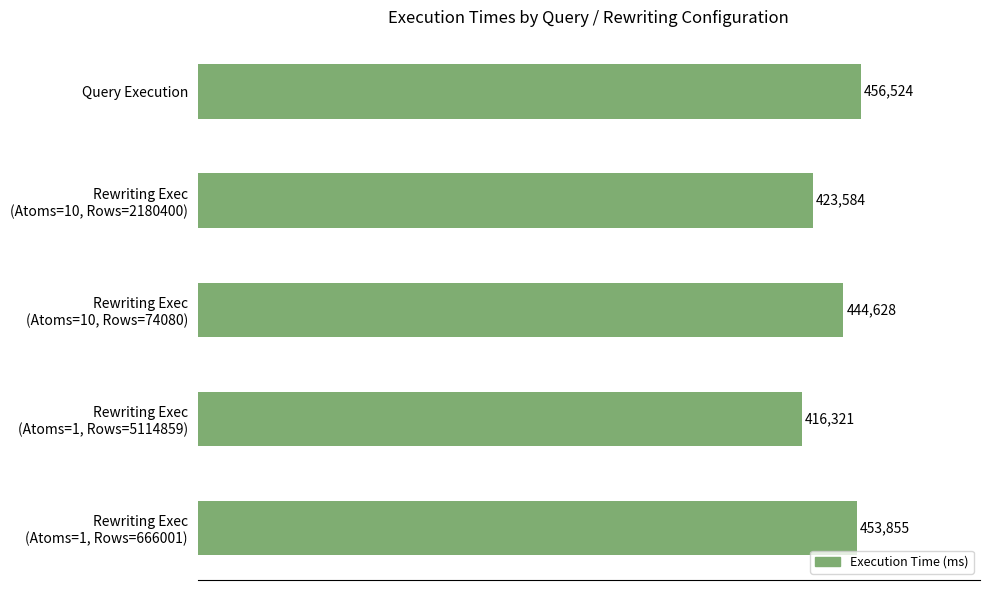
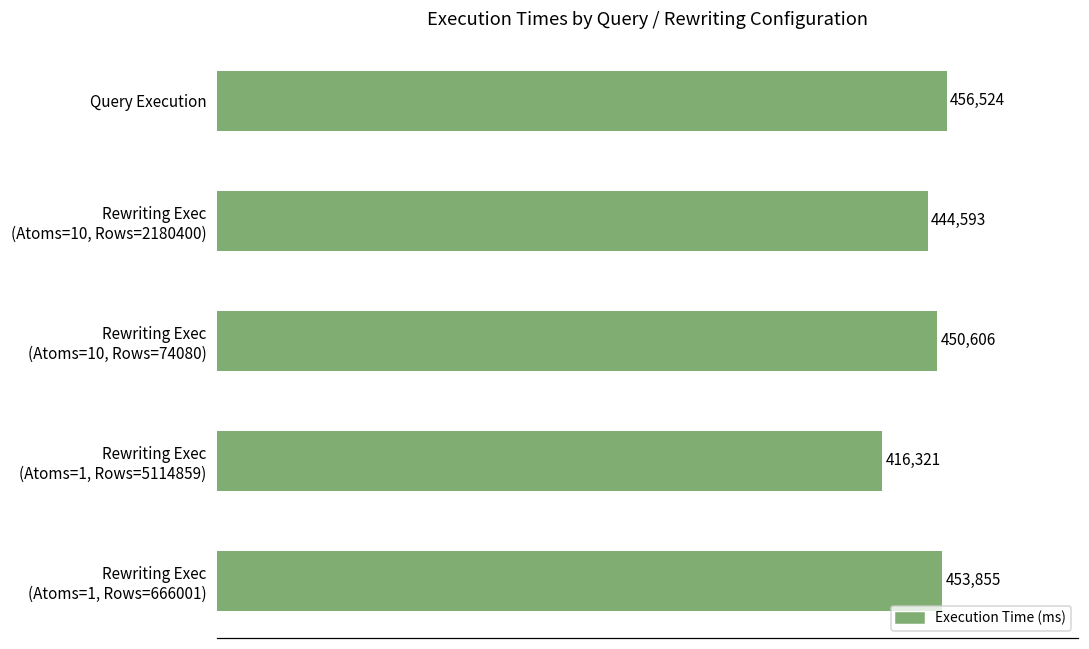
Rewriting Exec (Atoms=10, Rows=2180400): 423,584 -> 444,593
Rewriting Exec (Atoms=10, Rows=74080): 444,628 -> 450,606
